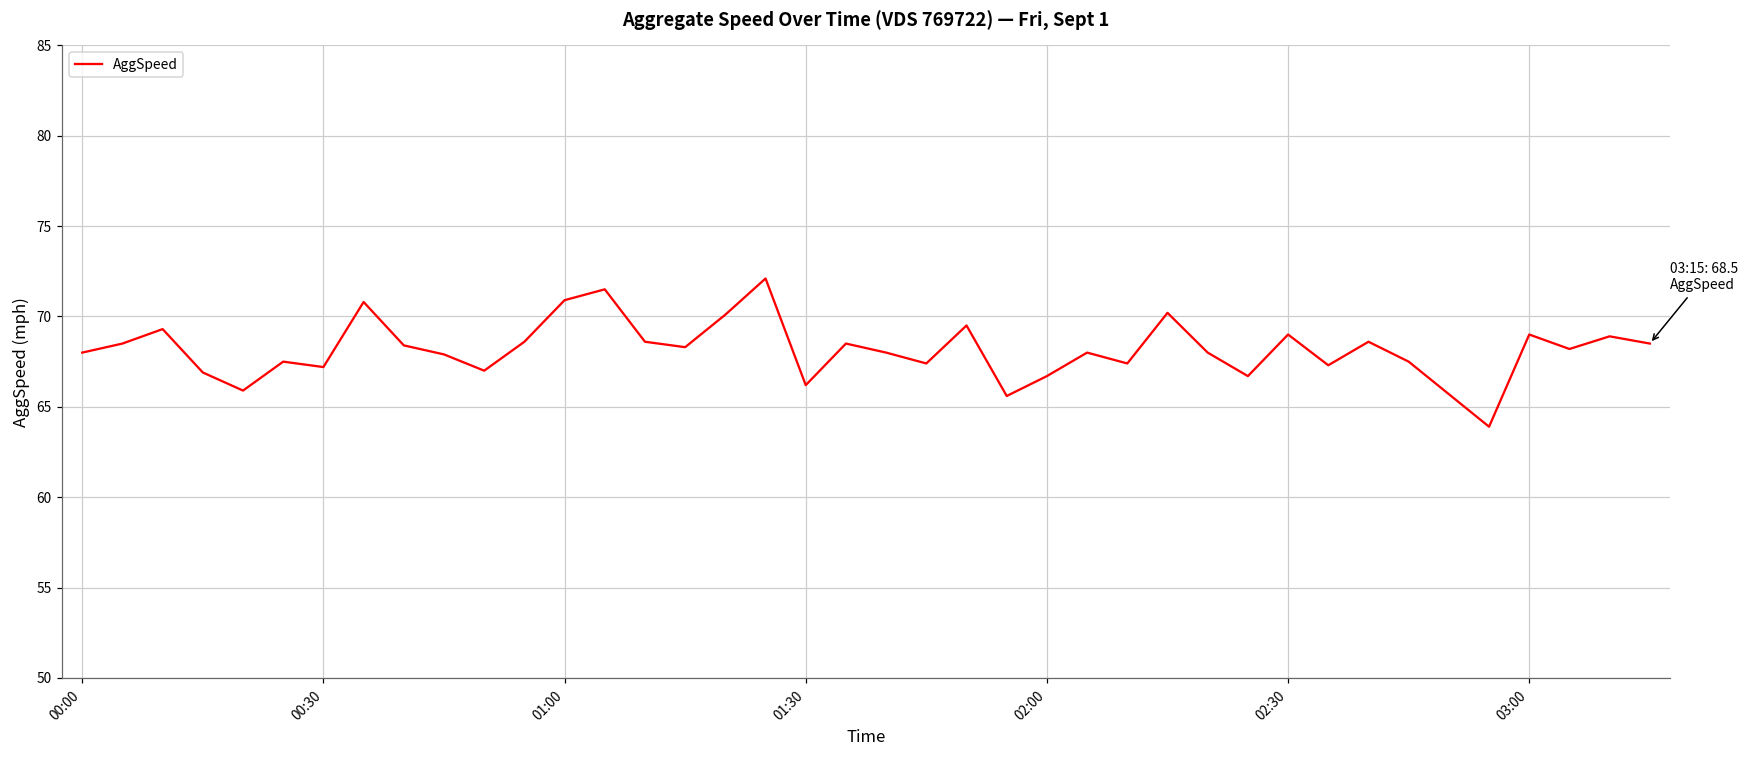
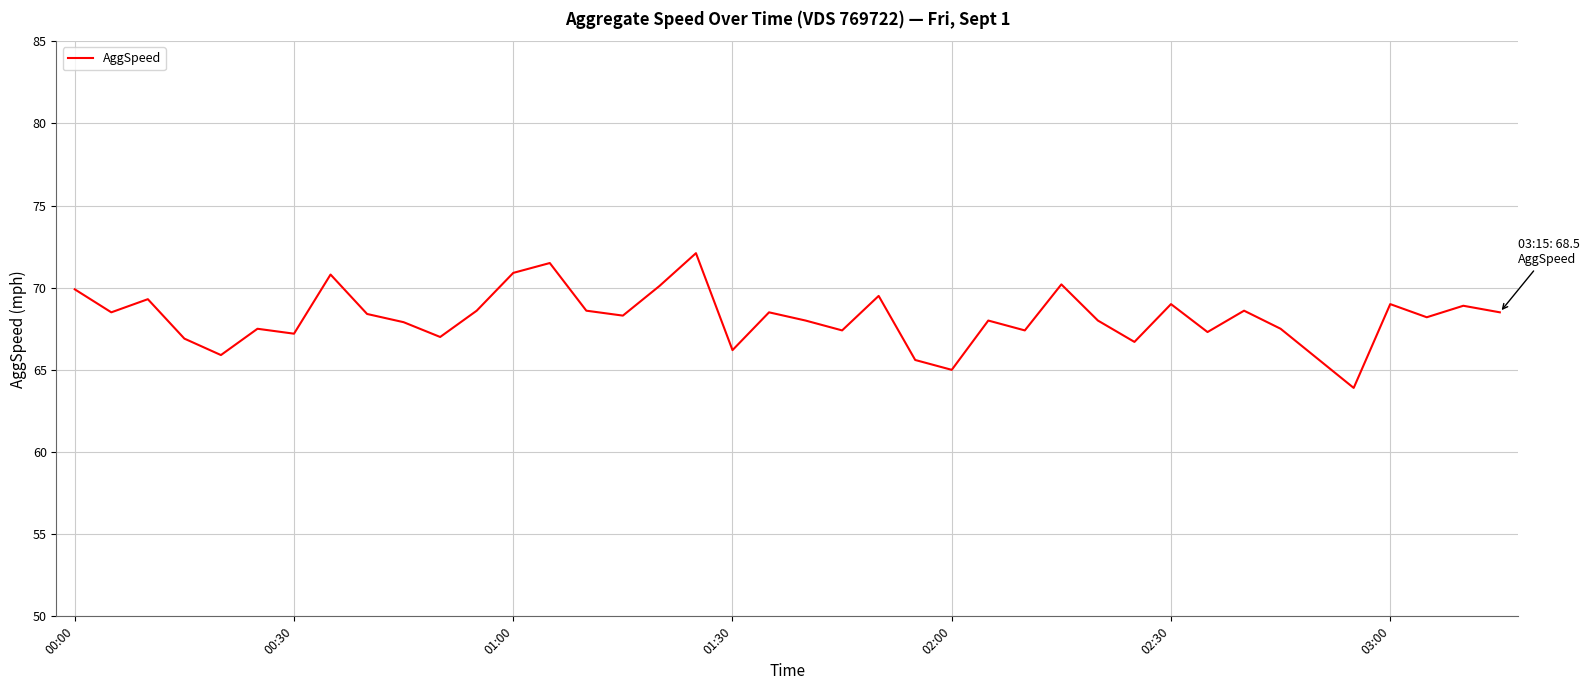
00:00: 68.0 -> 69.9
02:00: 66.7 -> 65.0
